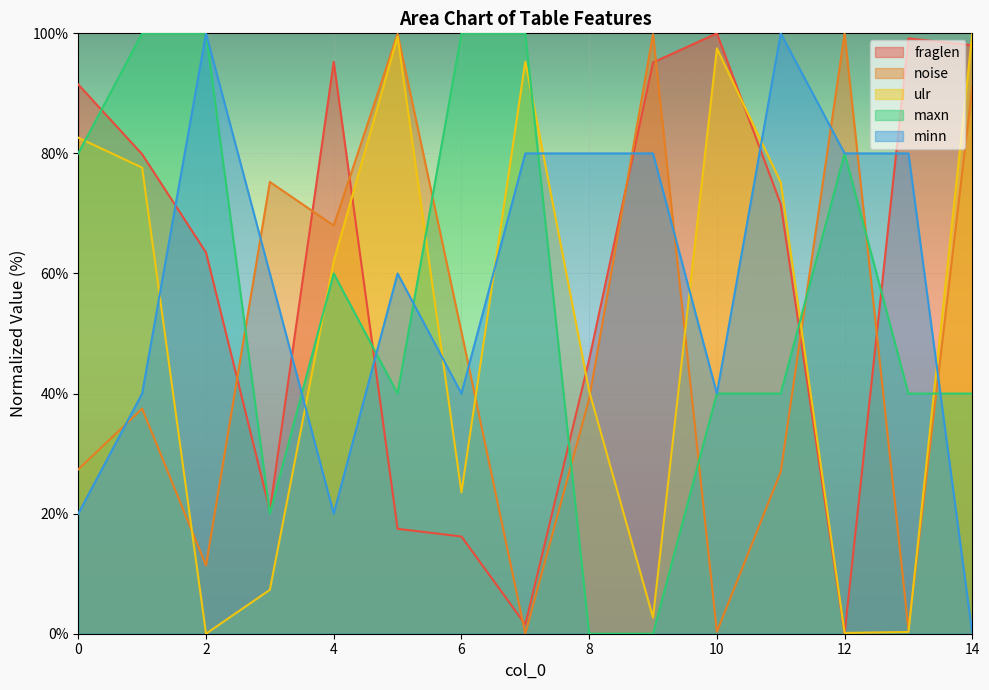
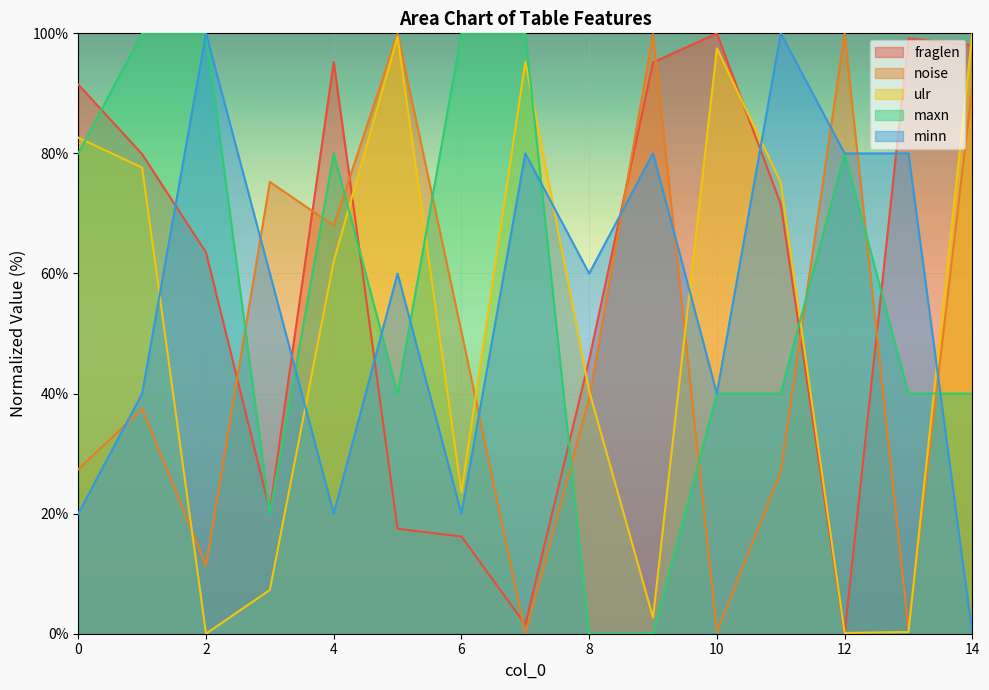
maxn, 4: 60% -> 80%
minn, 6: 40% -> 20%
minn, 8: 80% -> 60%
